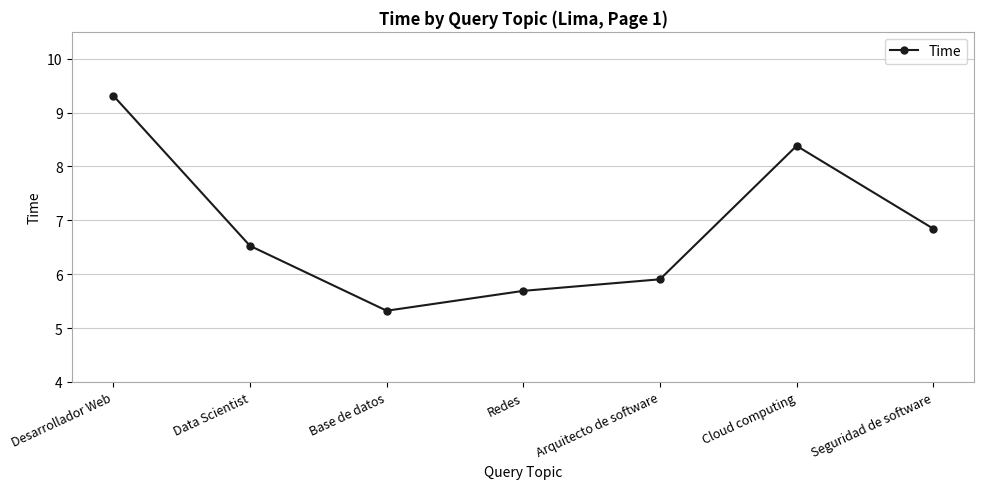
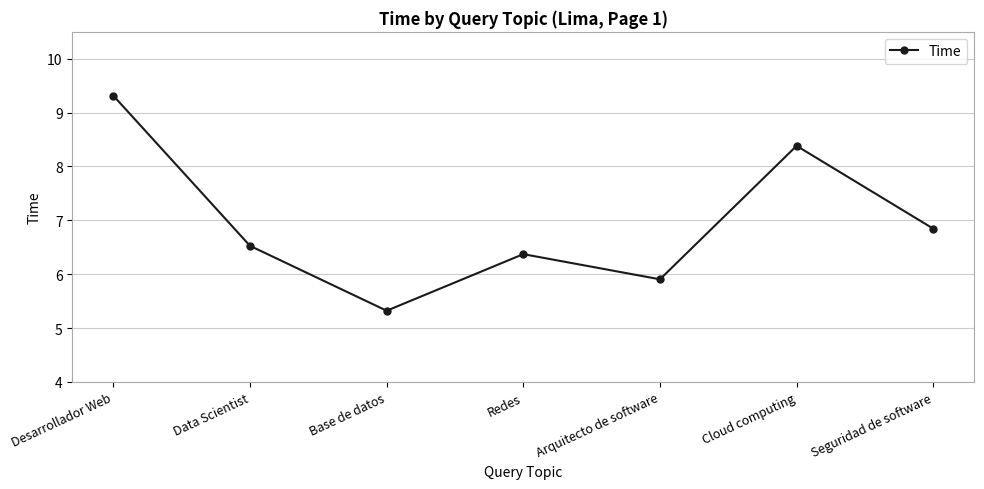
Redes: 5.7 -> 6.4
